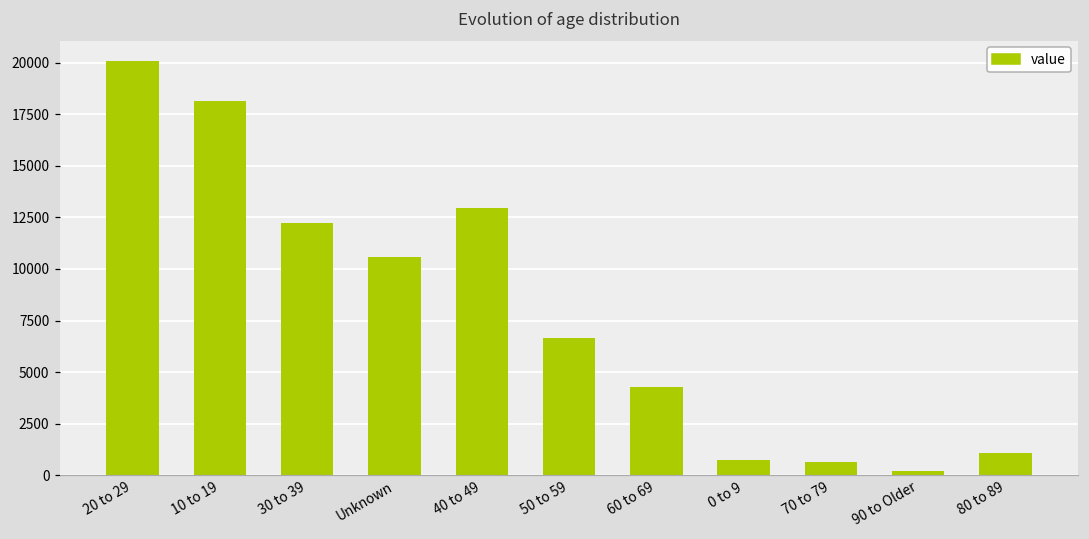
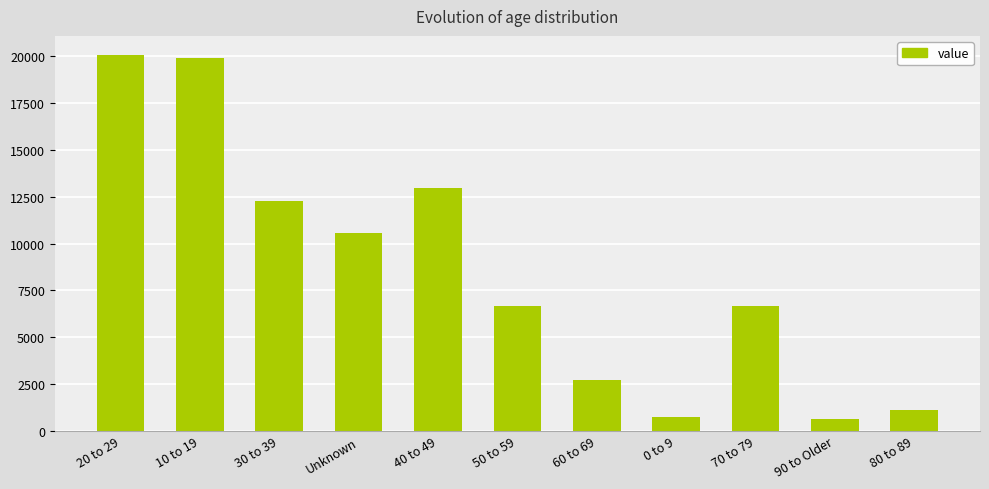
10 to 19: 18200 -> 19900
60 to 69: 4300 -> 2700
70 to 79: 700 -> 6700
90 to Older: 200 -> 700
